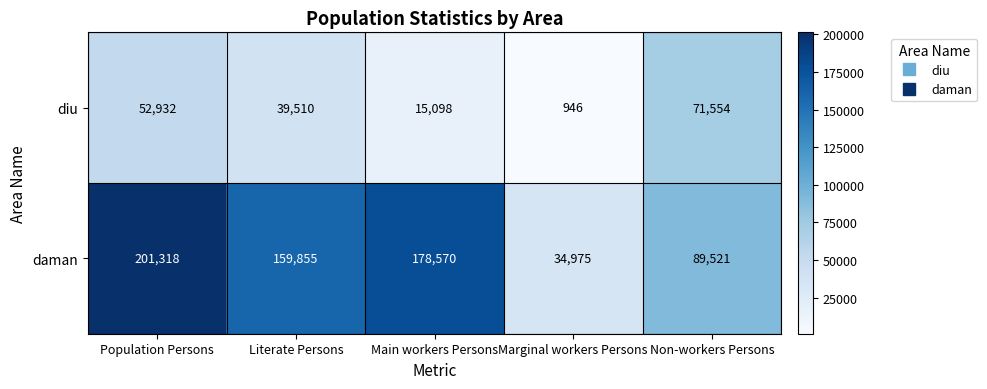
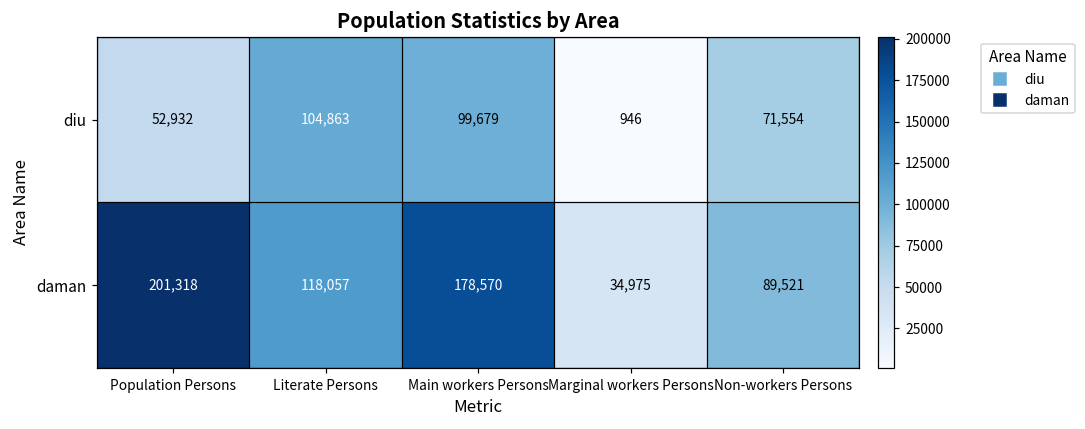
diu, Literate Persons: 39,510 -> 104,863
diu, Main workers Persons: 15,098 -> 99,679
daman, Literate Persons: 159,855 -> 118,057
